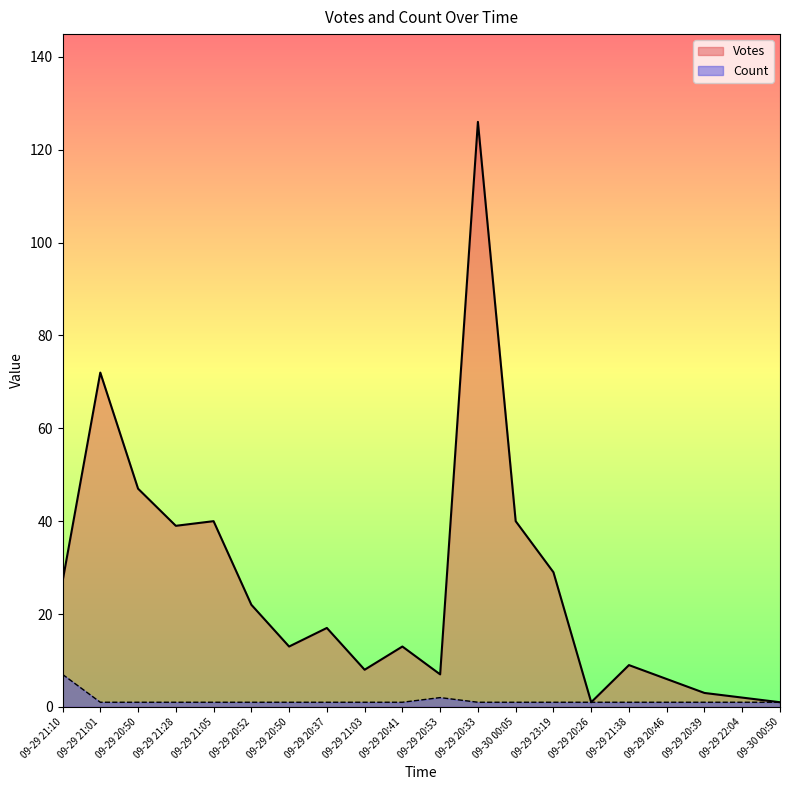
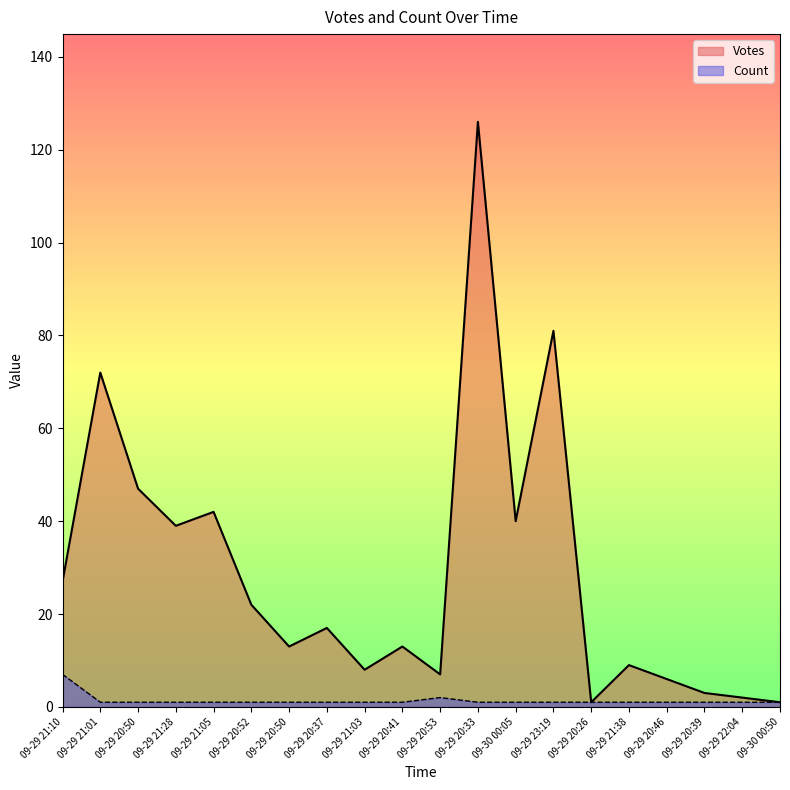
Votes, 09-29 21:05: 40 -> 42
Votes, 09-29 23:19: 29 -> 81
